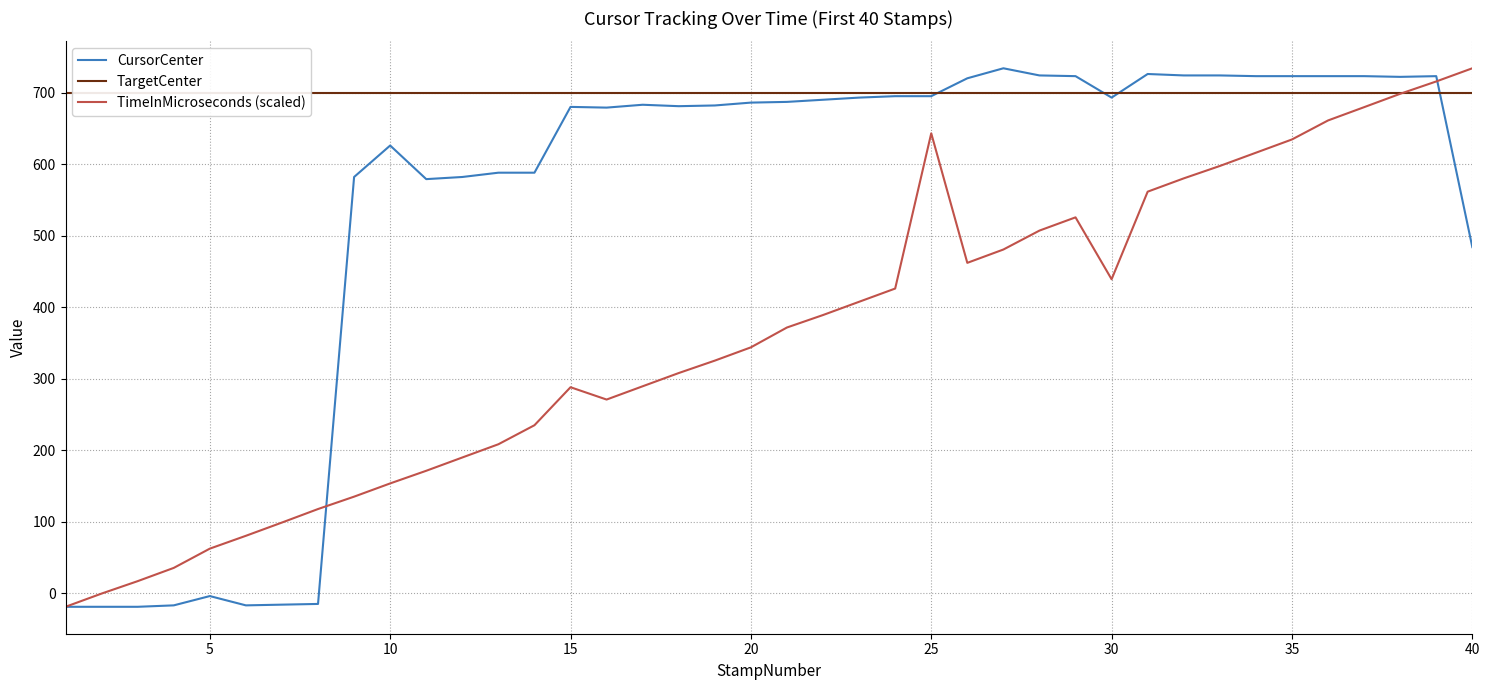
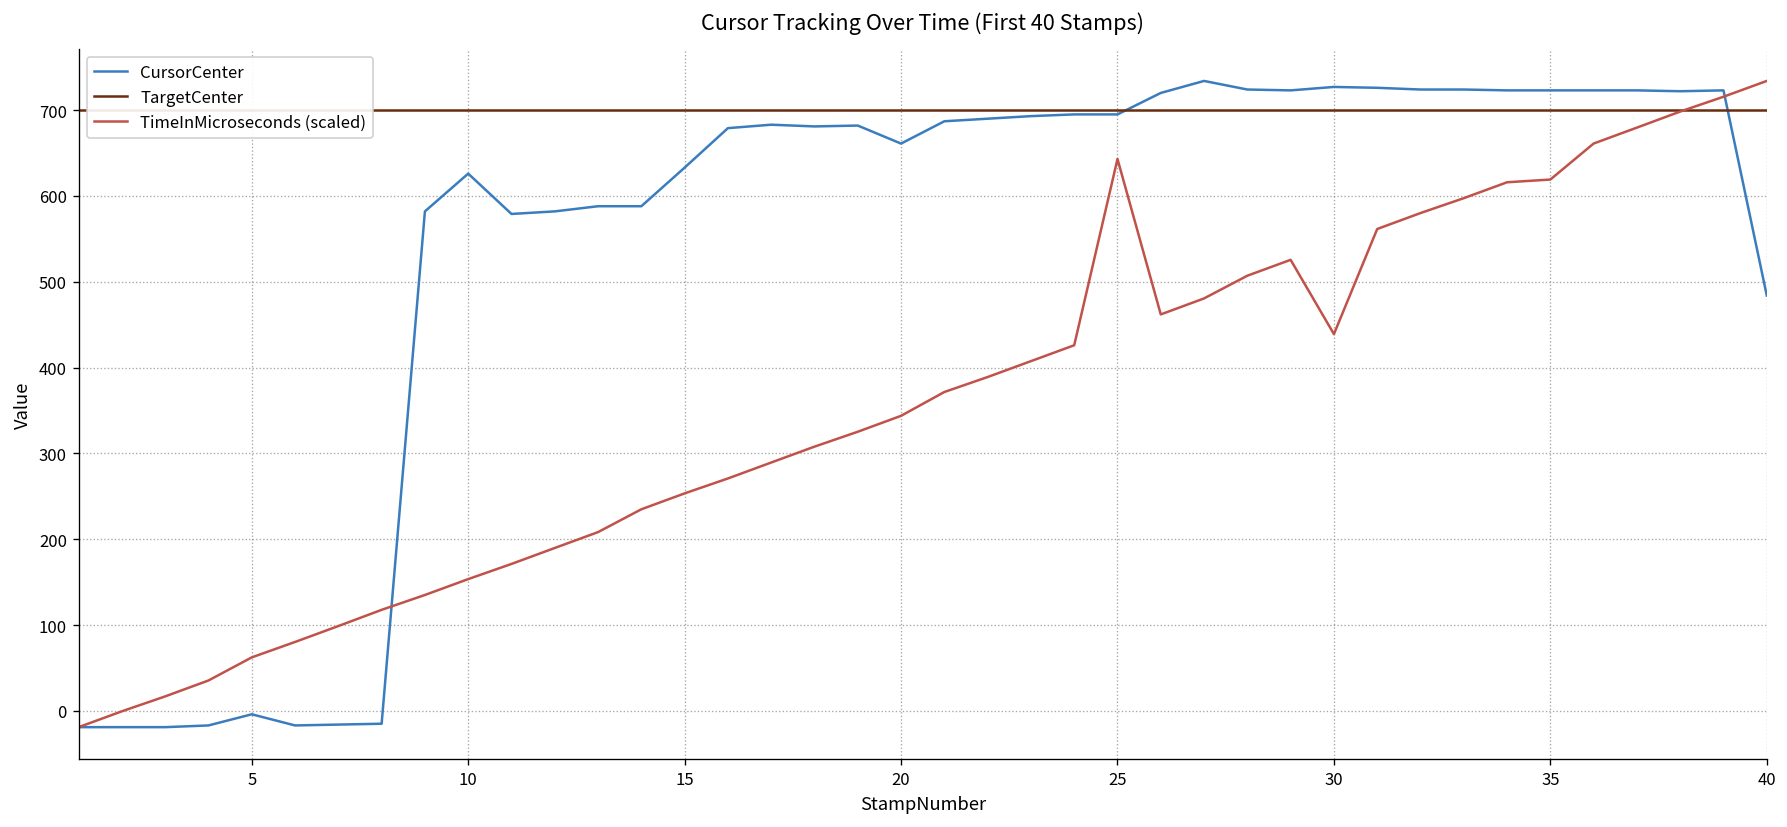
CursorCenter, 15: 680 -> 630
TimeInMicroseconds (scaled), 15: 290 -> 250
CursorCenter, 20: 690 -> 660
CursorCenter, 30: 690 -> 730
TimeInMicroseconds (scaled), 35: 630 -> 620
